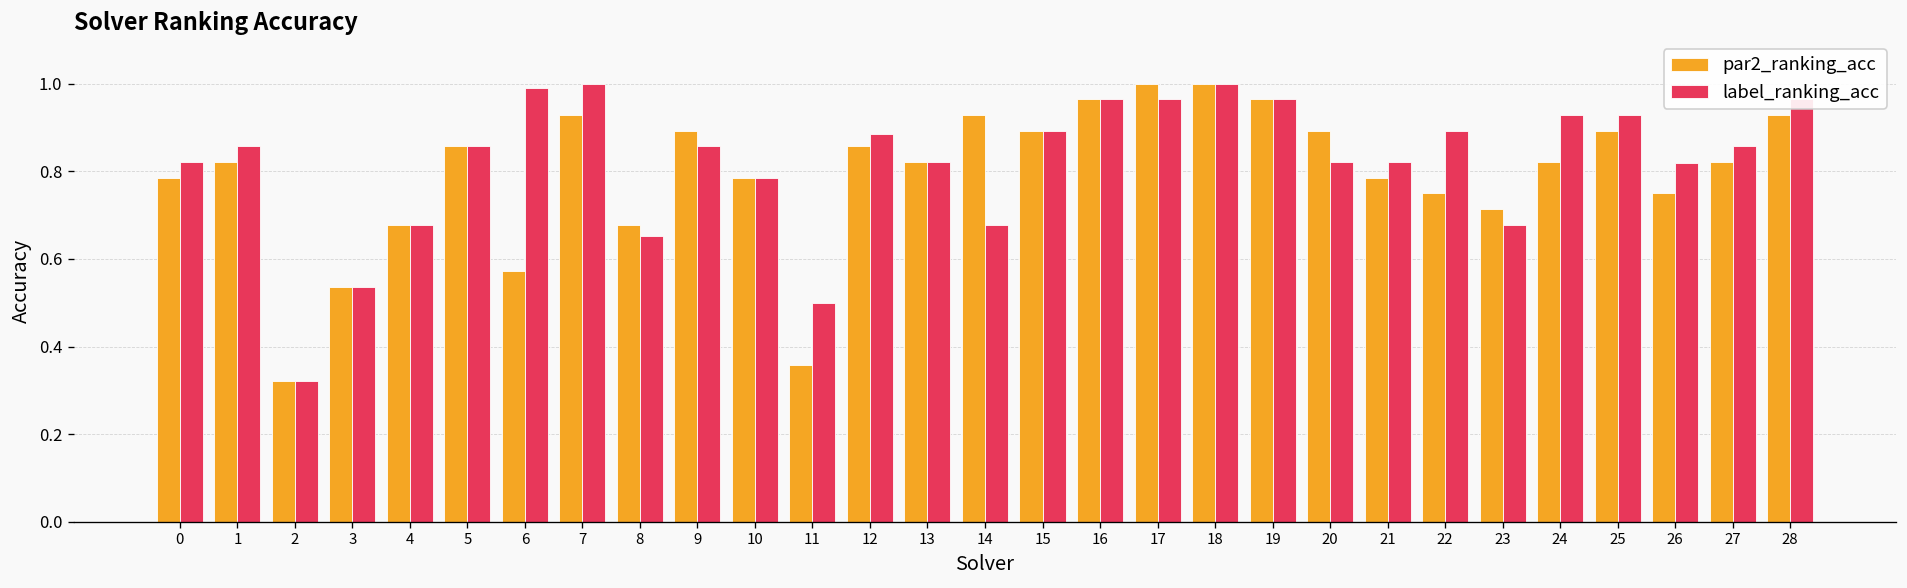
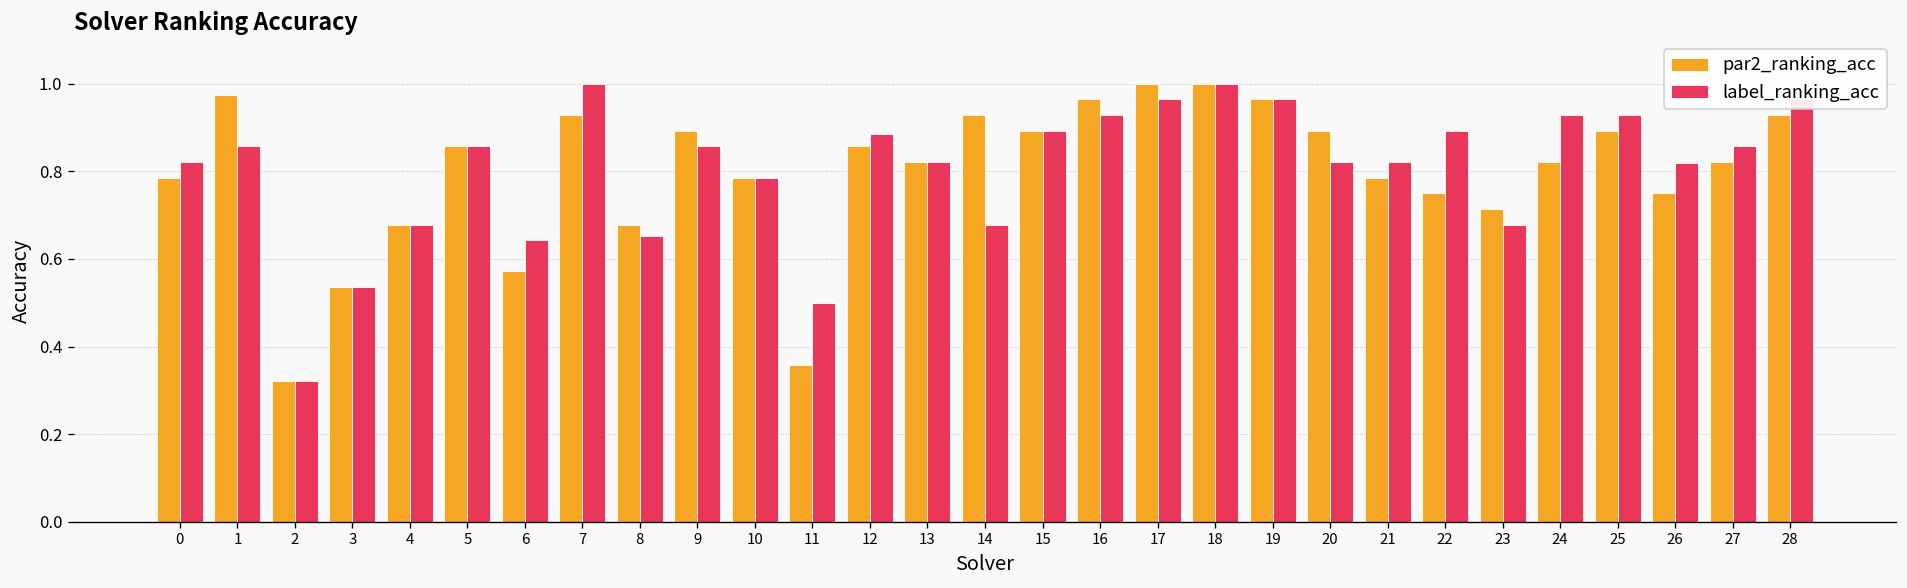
par2_ranking_acc, 1: 0.82 -> 0.98
label_ranking_acc, 6: 0.99 -> 0.64
label_ranking_acc, 16: 0.97 -> 0.93
